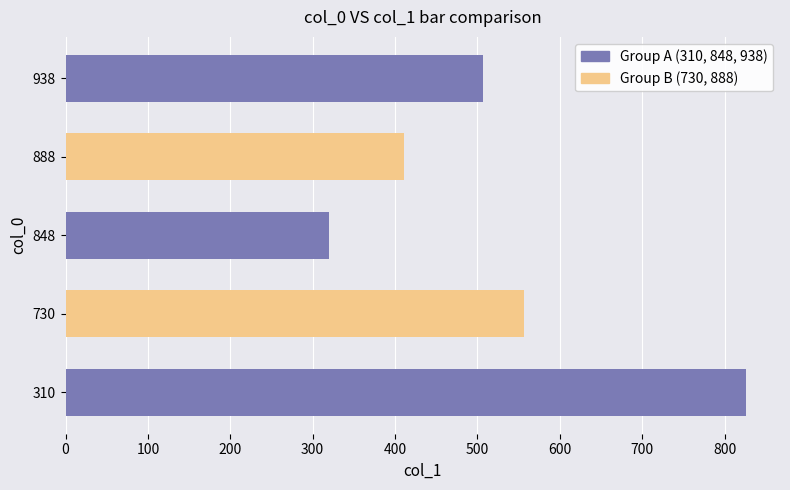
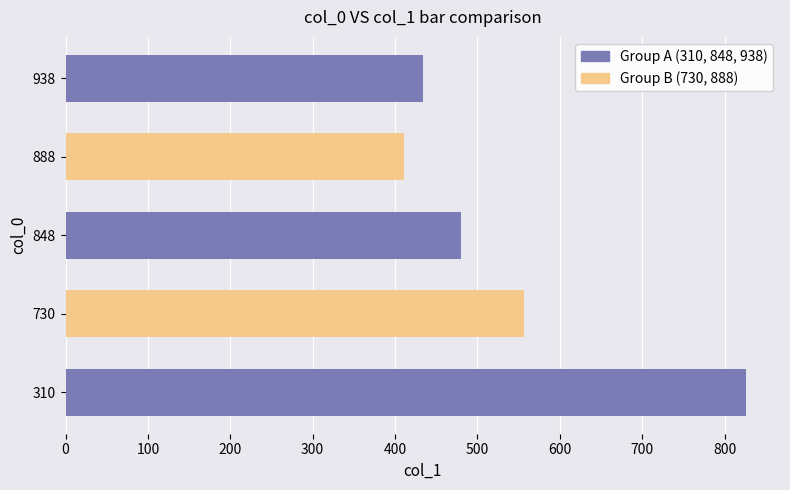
938: 510 -> 430
848: 320 -> 480
